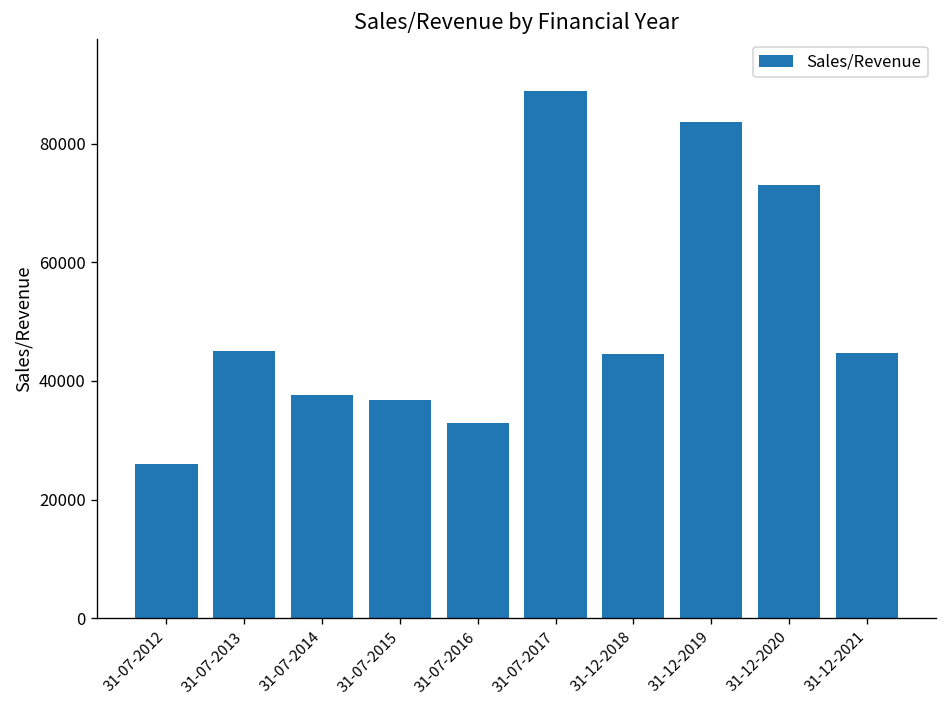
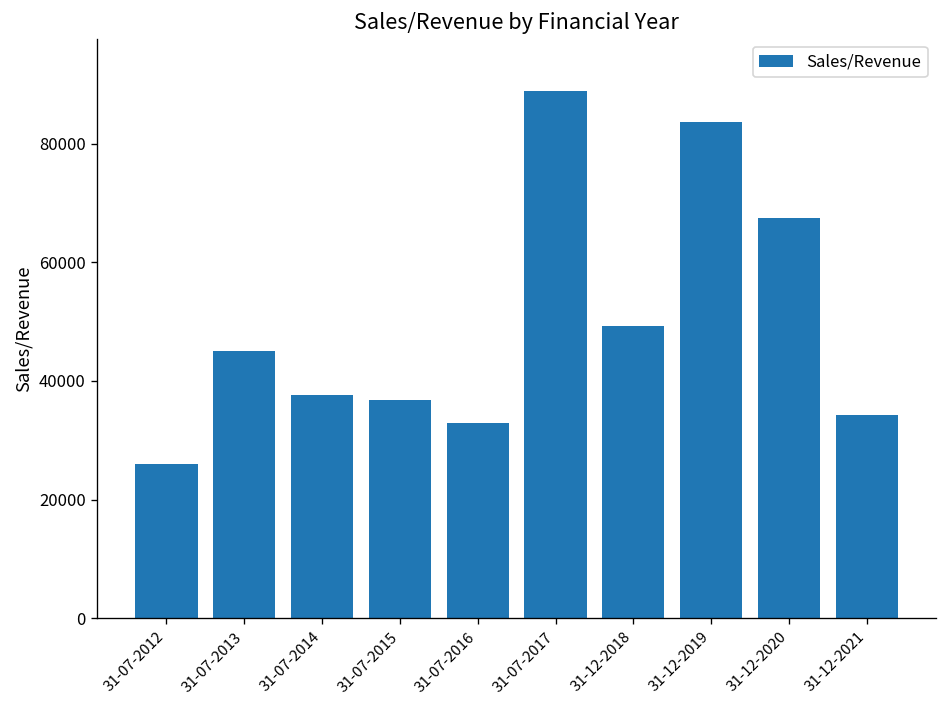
31-12-2018: 44000 -> 49000
31-12-2020: 73000 -> 67000
31-12-2021: 45000 -> 34000
